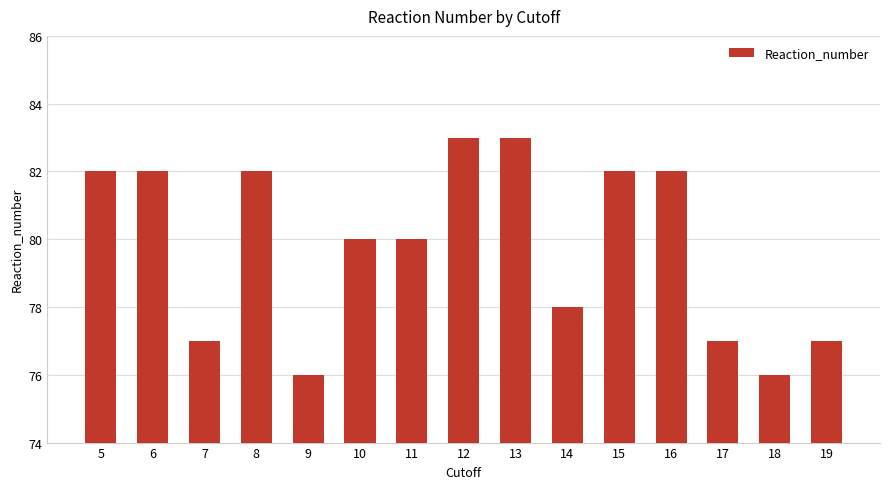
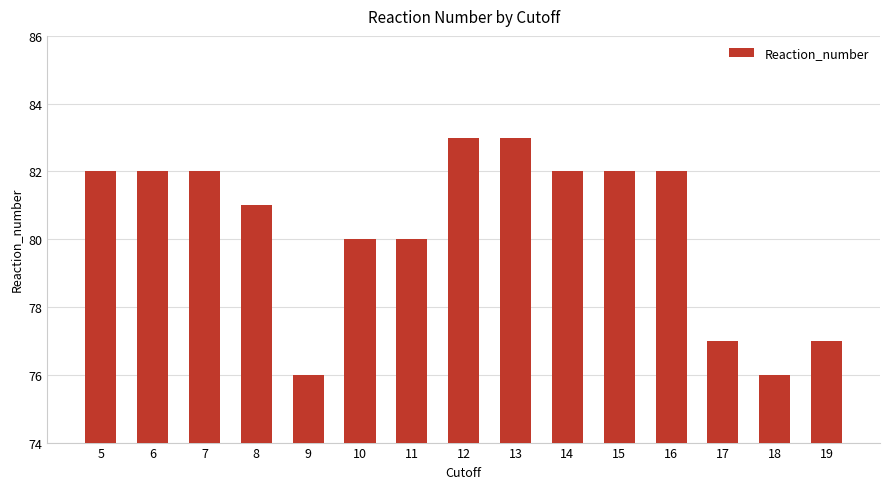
7: 77 -> 82
8: 82 -> 81
14: 78 -> 82
